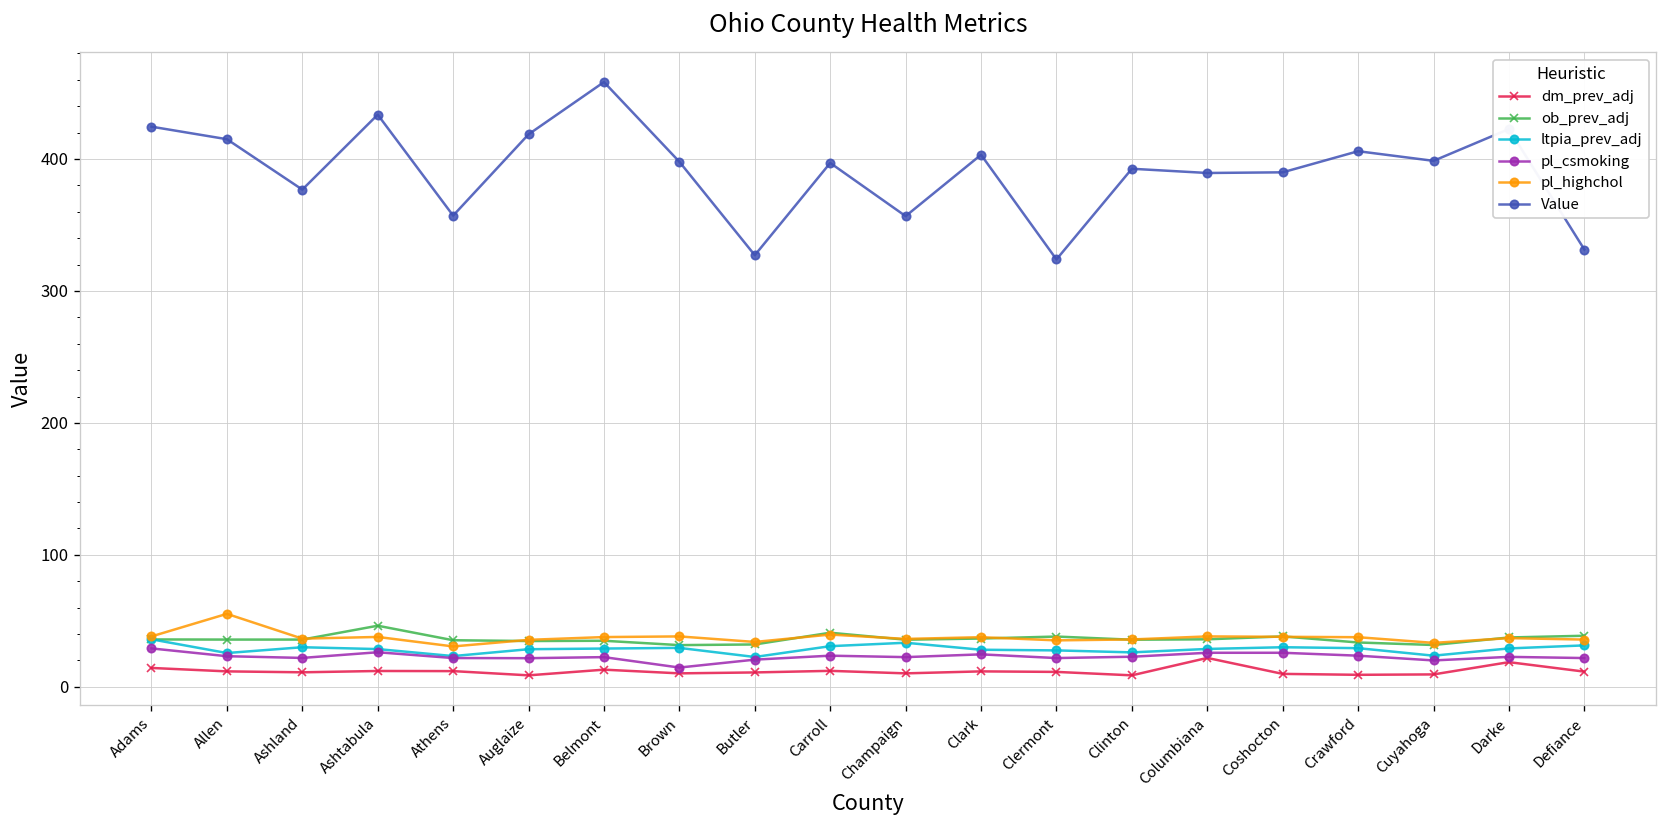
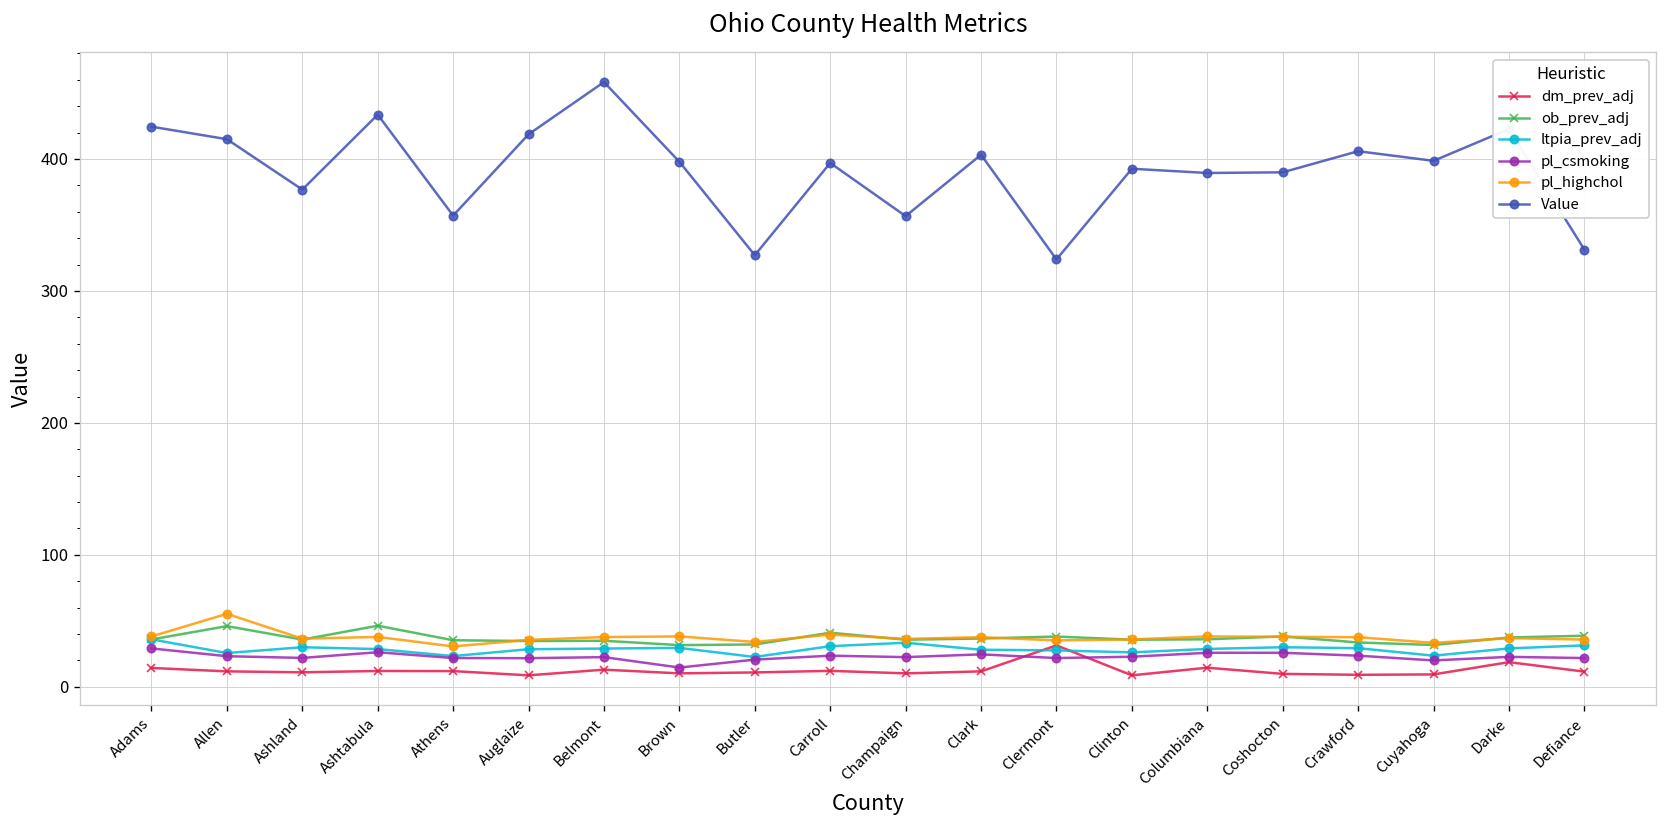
ob_prev_adj, Allen: 36 -> 46
dm_prev_adj, Clermont: 11 -> 31
dm_prev_adj, Columbiana: 22 -> 15
